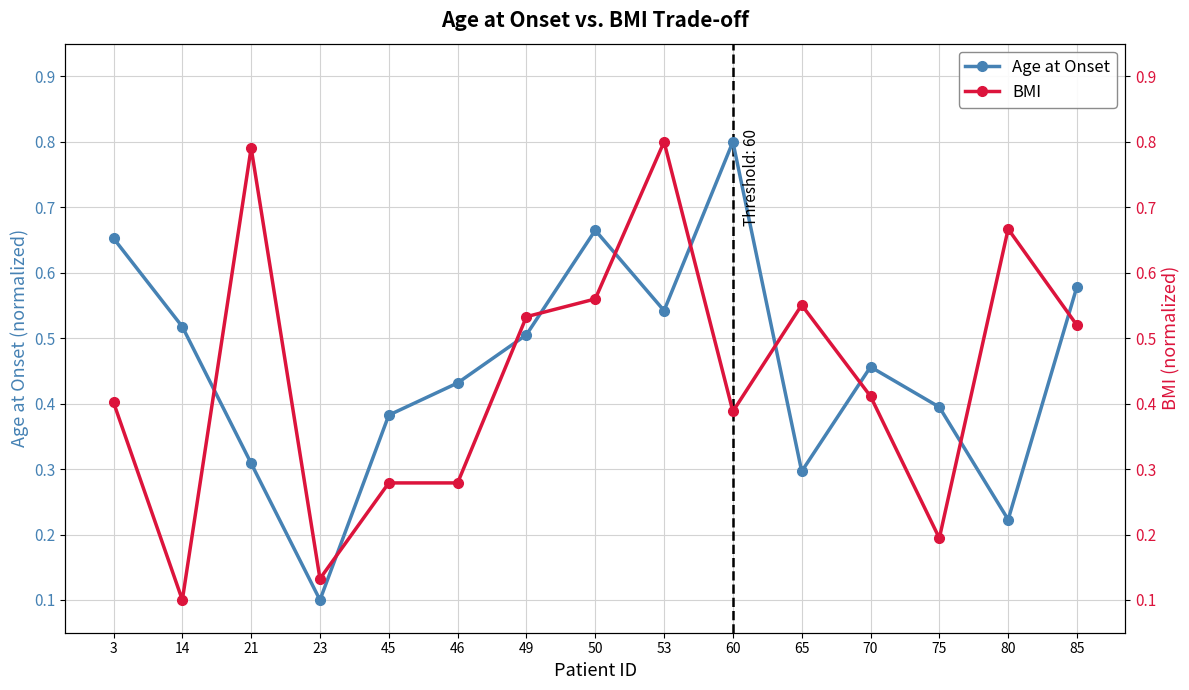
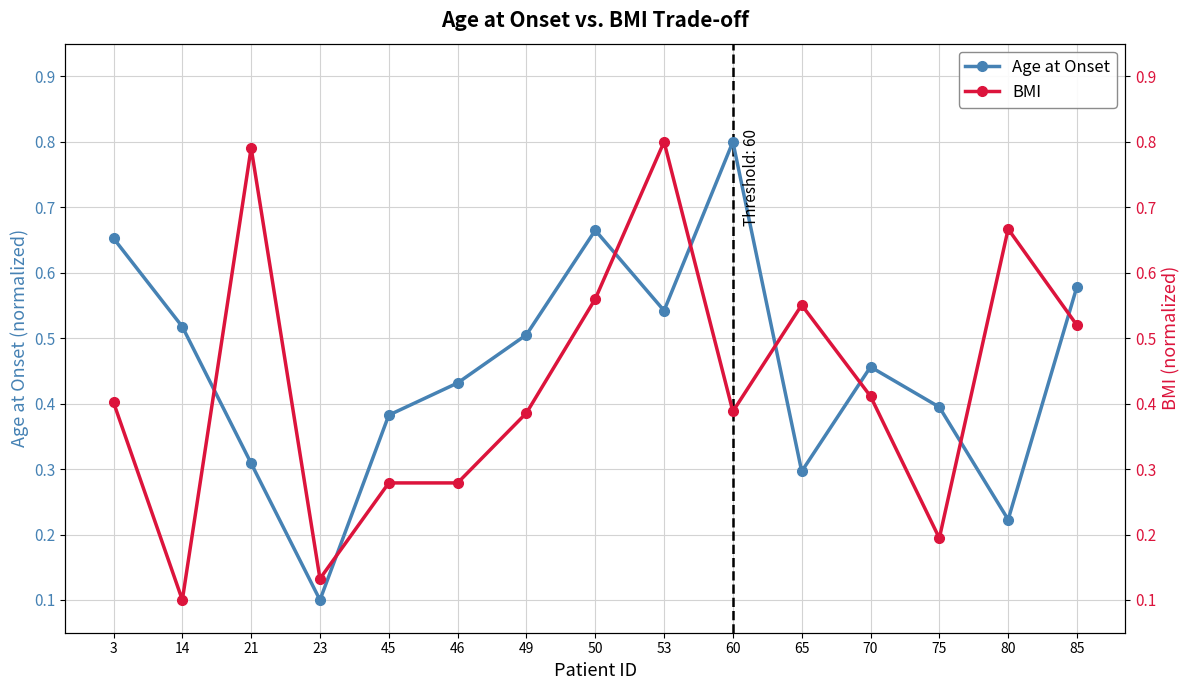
BMI, 49: 0.53 -> 0.39
